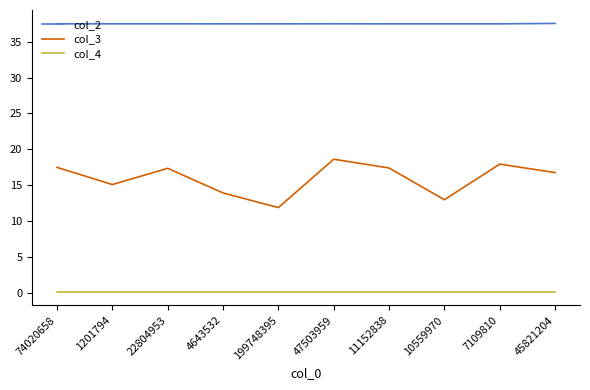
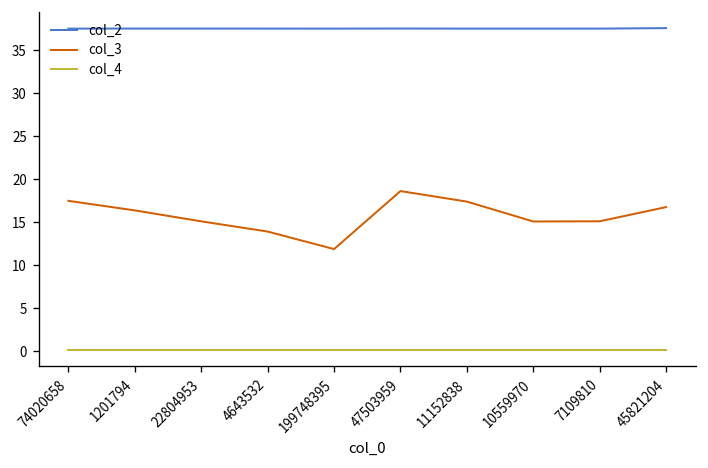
col_3, 1201794: 15 -> 16
col_3, 22804953: 17 -> 15
col_3, 10559970: 13 -> 15
col_3, 7109810: 18 -> 15
